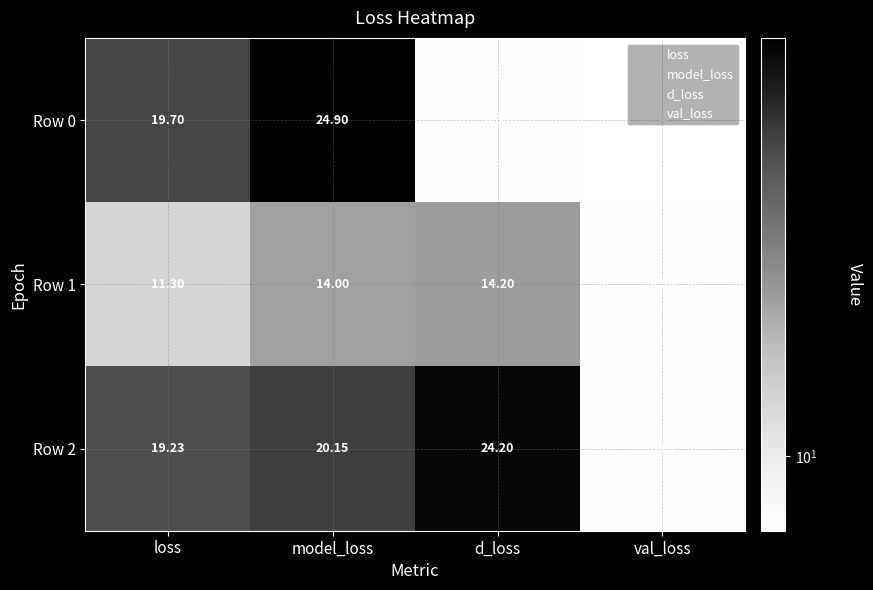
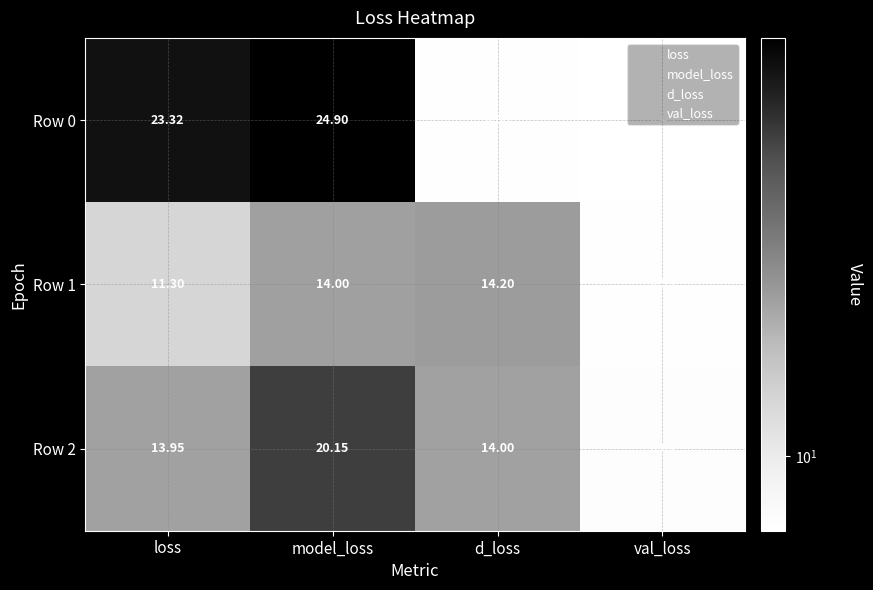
Row 0, loss: 19.70 -> 23.32
Row 2, loss: 19.23 -> 13.95
Row 2, d_loss: 24.20 -> 14.00
